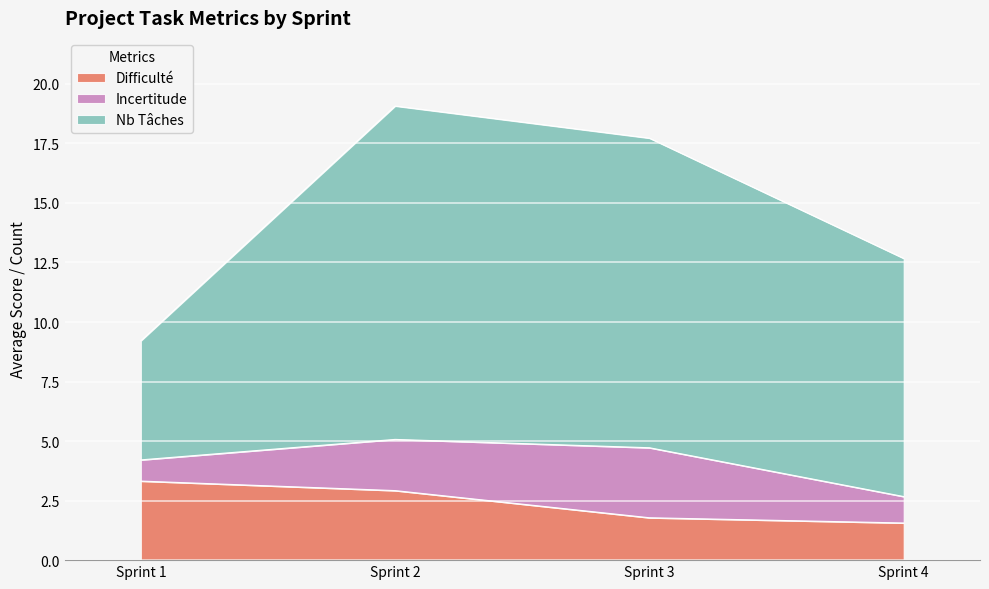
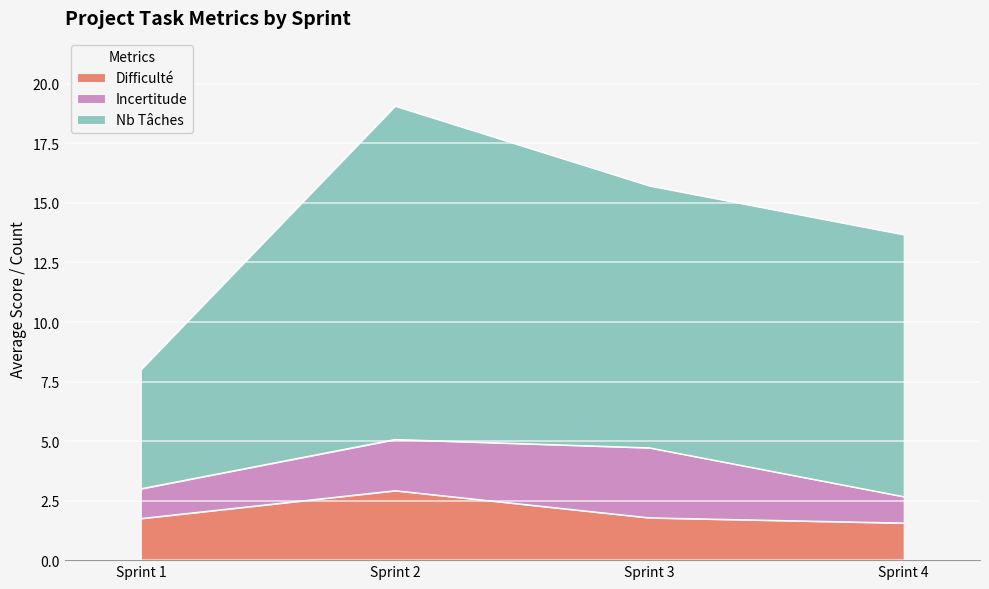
Difficulté, Sprint 1: 3.3 -> 1.8
Incertitude, Sprint 1: 0.9 -> 1.3
Nb Tâches, Sprint 3: 13 -> 11
Nb Tâches, Sprint 4: 10 -> 11
